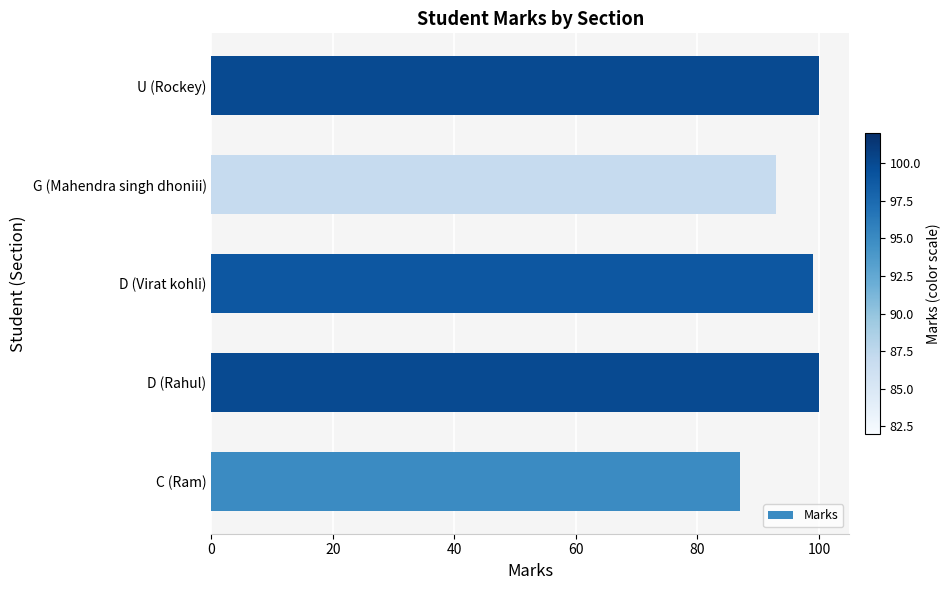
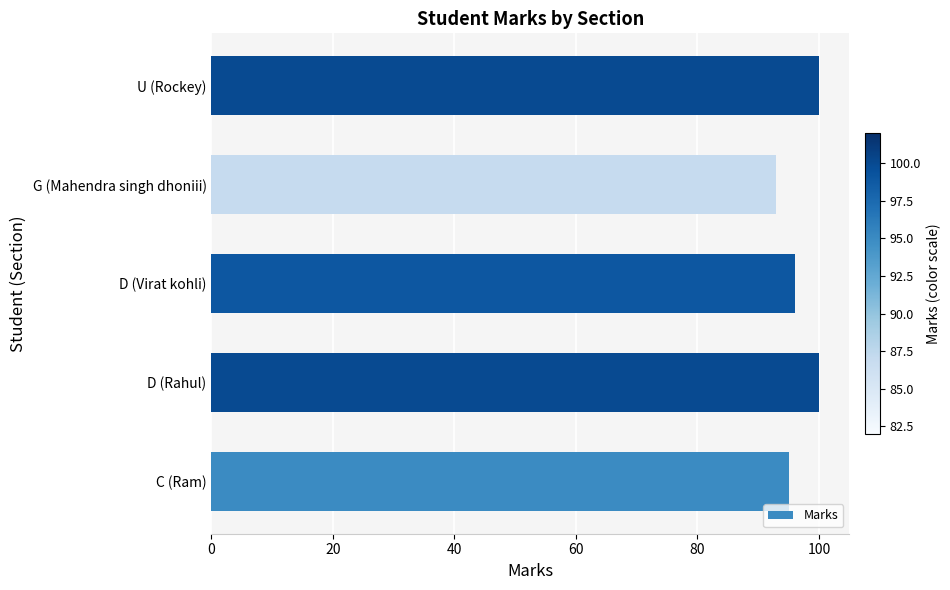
D (Virat kohli): 99 -> 96
C (Ram): 87 -> 95
